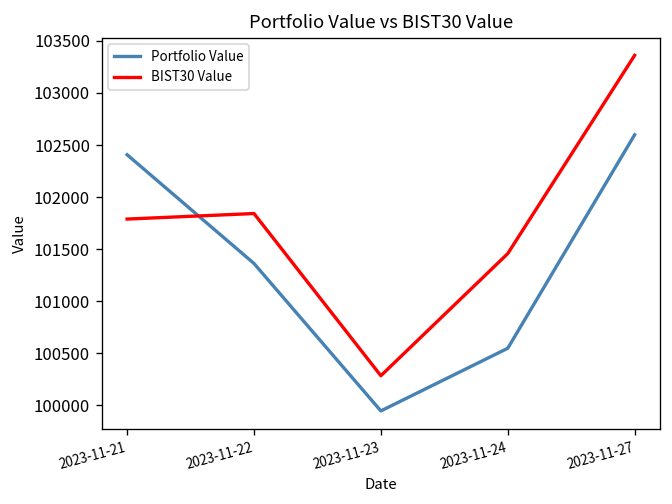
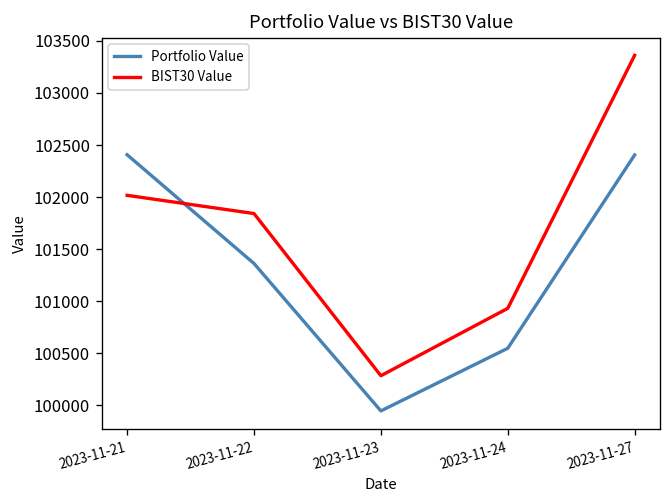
BIST30 Value, 2023-11-21: 101800 -> 102000
BIST30 Value, 2023-11-24: 101500 -> 100900
Portfolio Value, 2023-11-27: 102600 -> 102400
